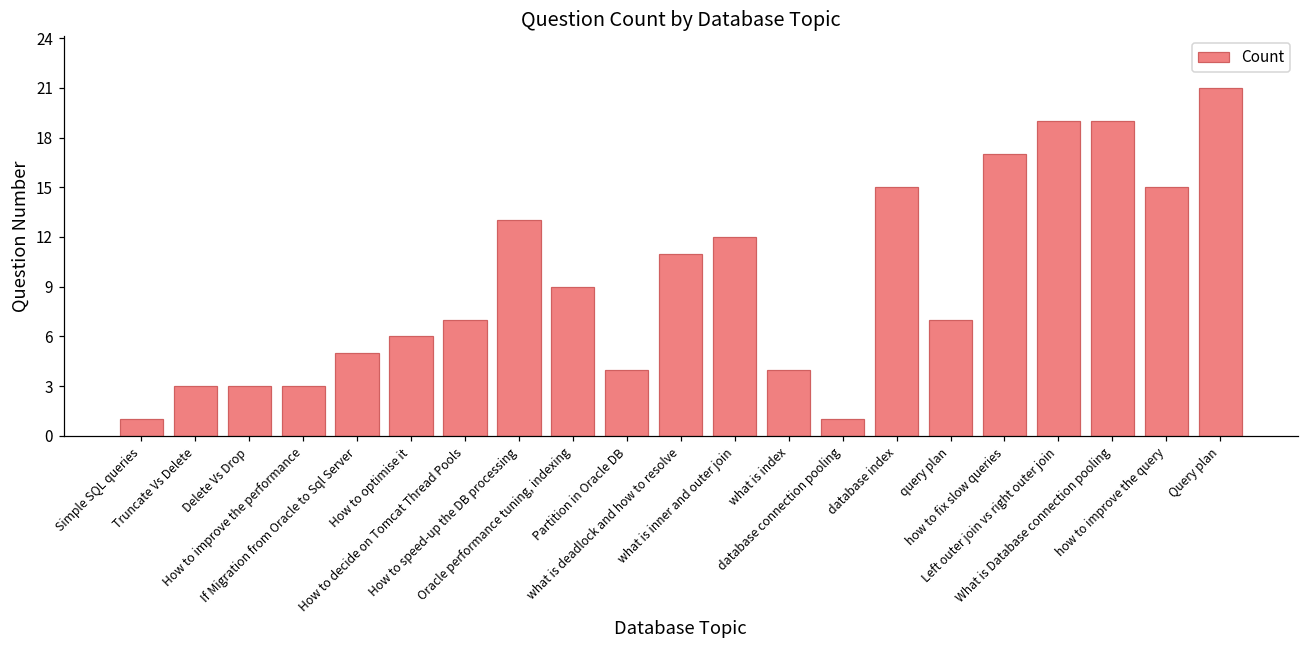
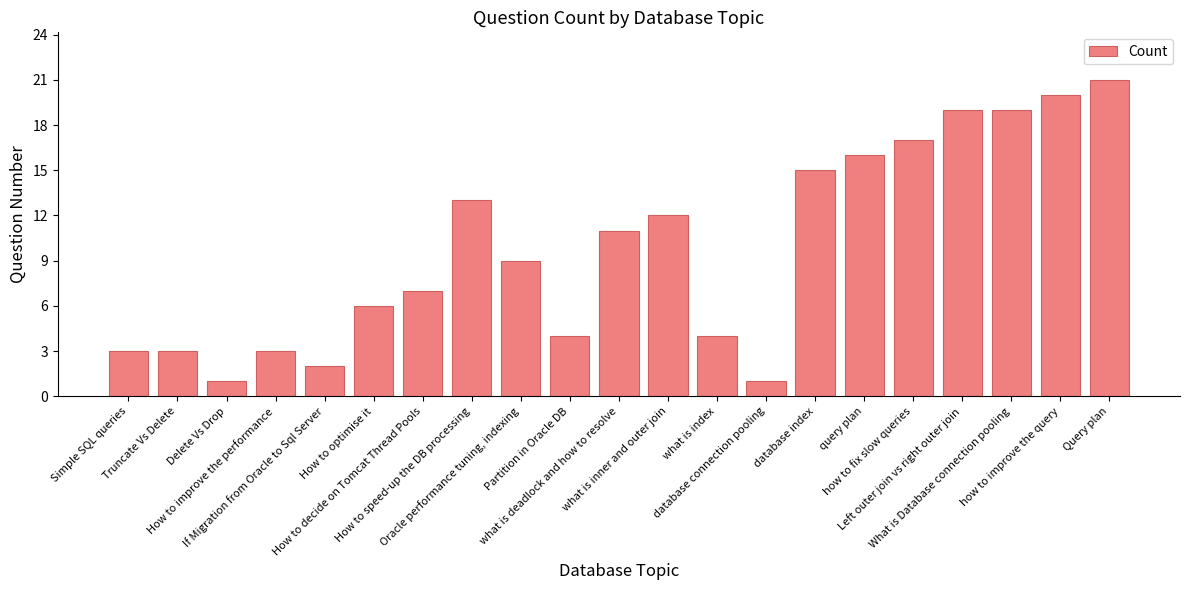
Simple SQL queries: 1 -> 3
Delete Vs Drop: 3 -> 1
If Migration from Oracle to Sql Server: 5 -> 2
query plan: 7 -> 16
how to improve the query: 15 -> 20
